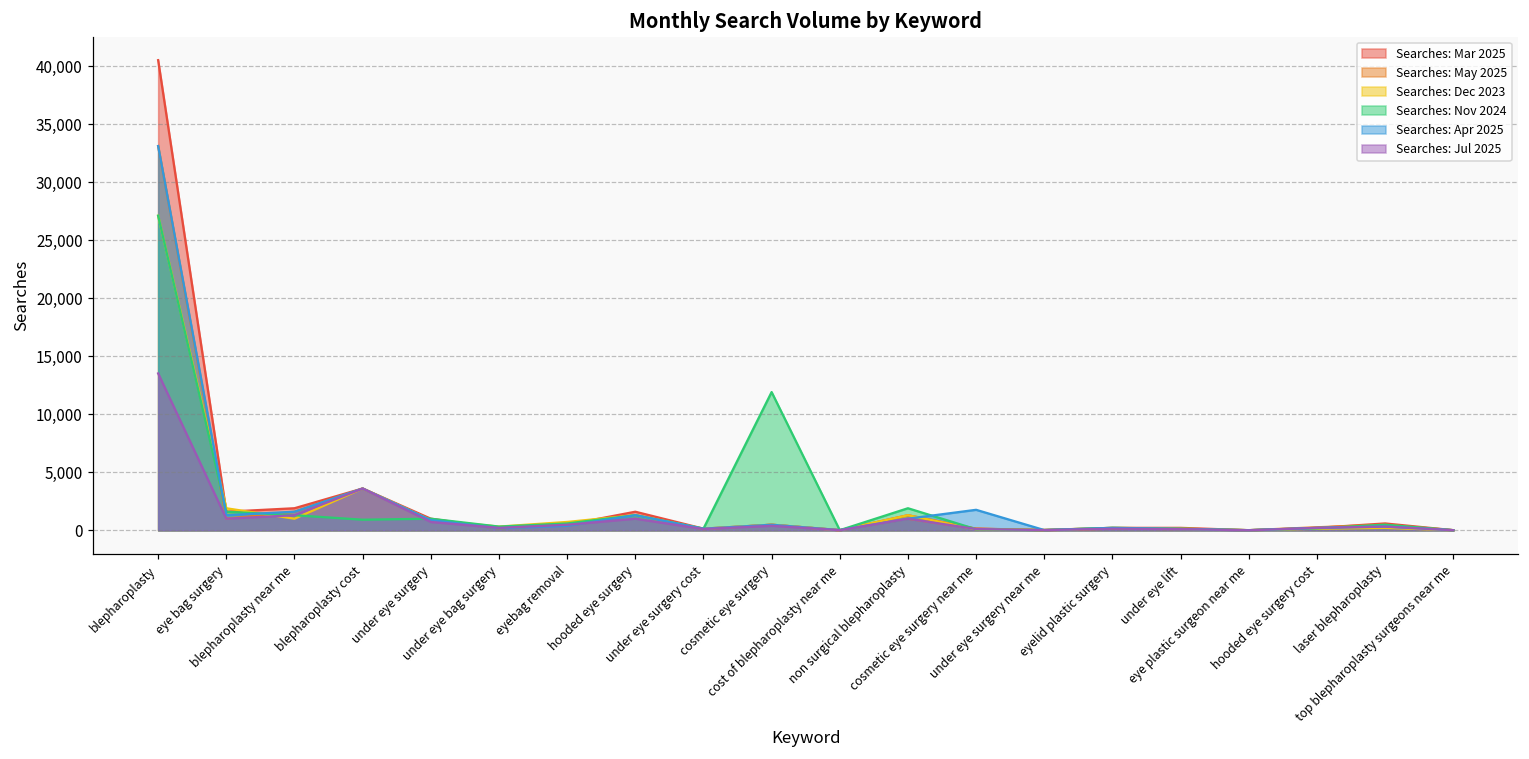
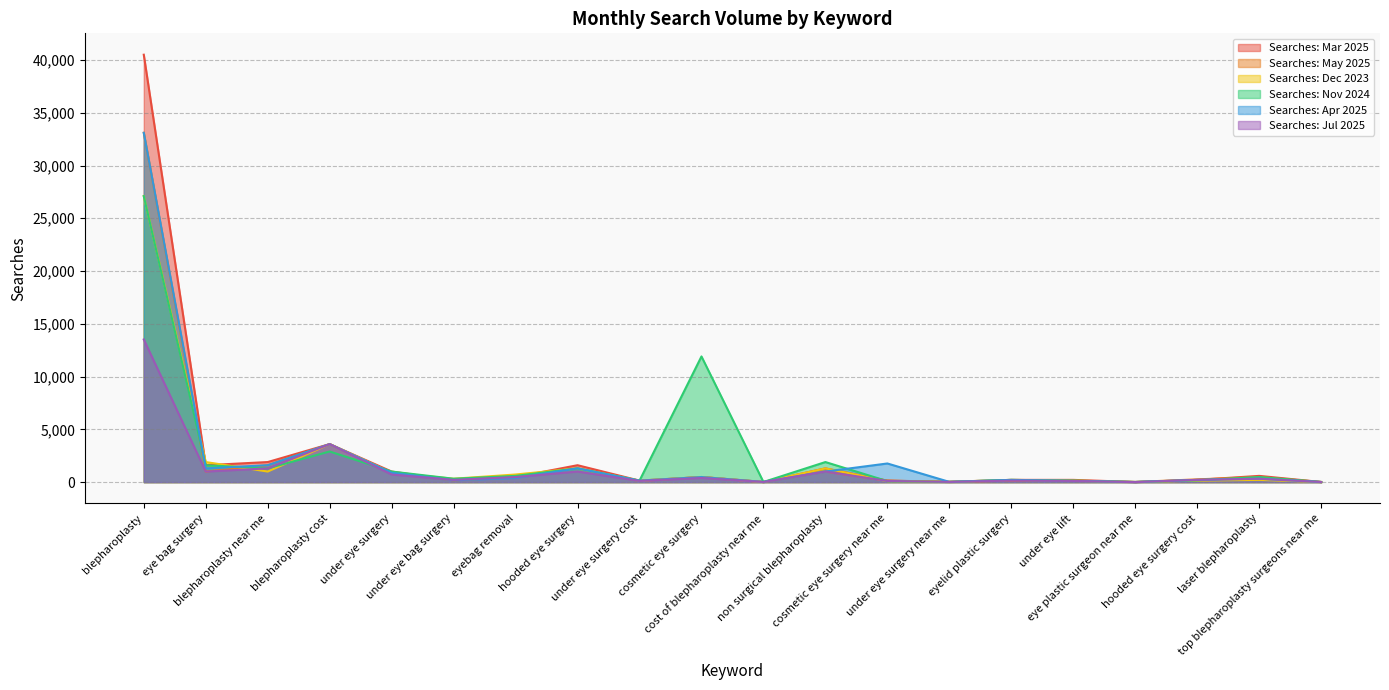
Searches: Nov 2024, blepharoplasty cost: 900 -> 2,900
